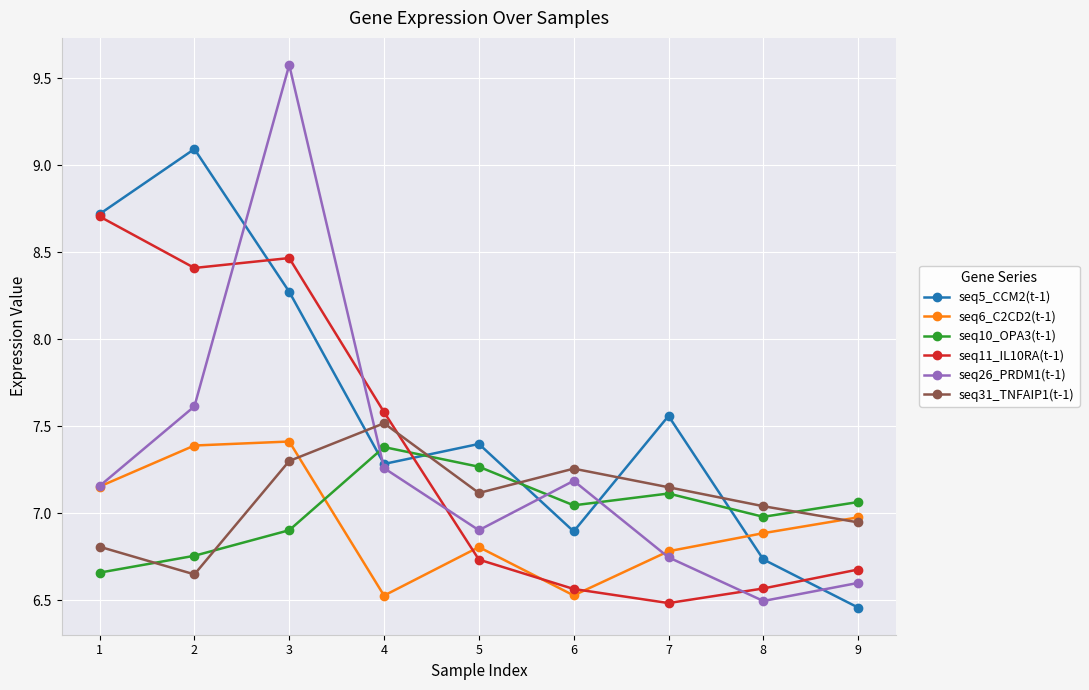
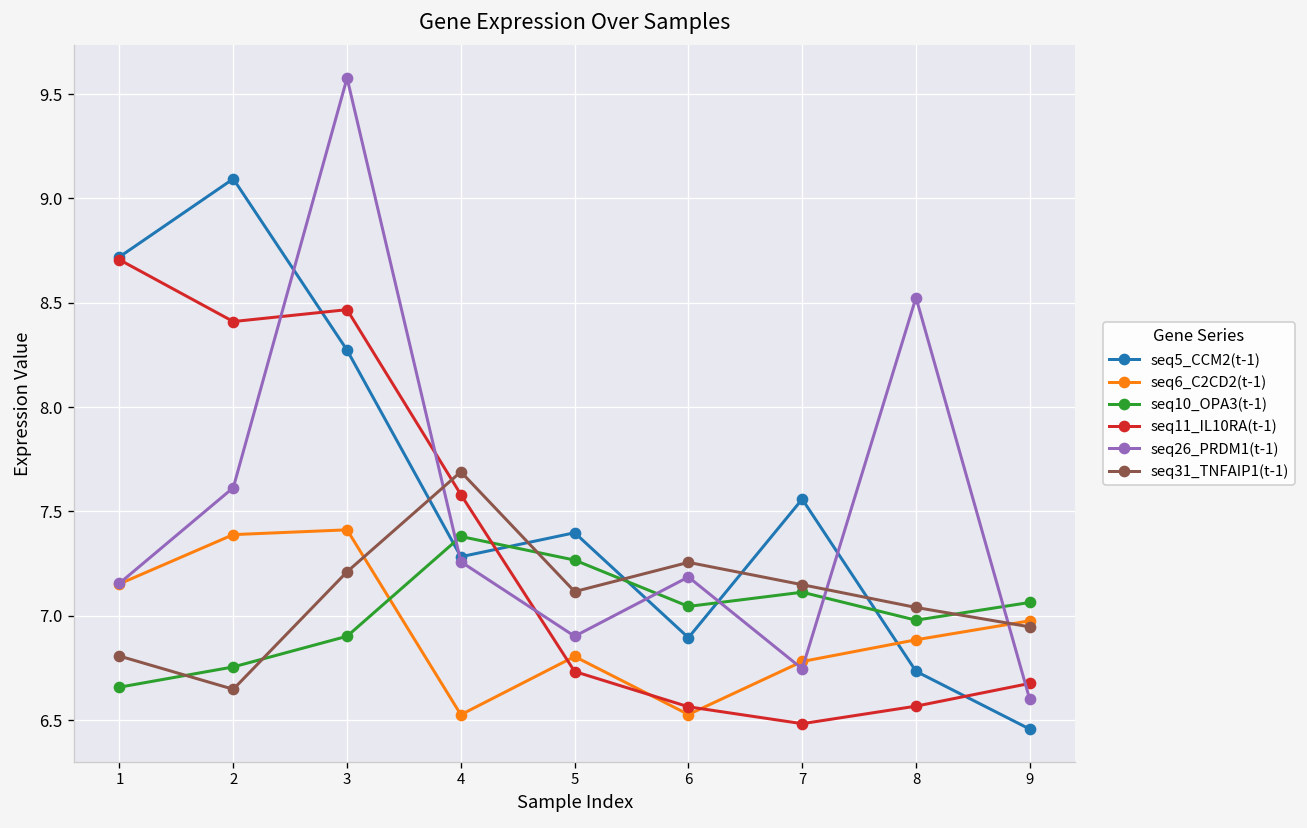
seq31_TNFAIP1(t-1), 3: 7.30 -> 7.21
seq31_TNFAIP1(t-1), 4: 7.52 -> 7.69
seq26_PRDM1(t-1), 8: 6.50 -> 8.53
